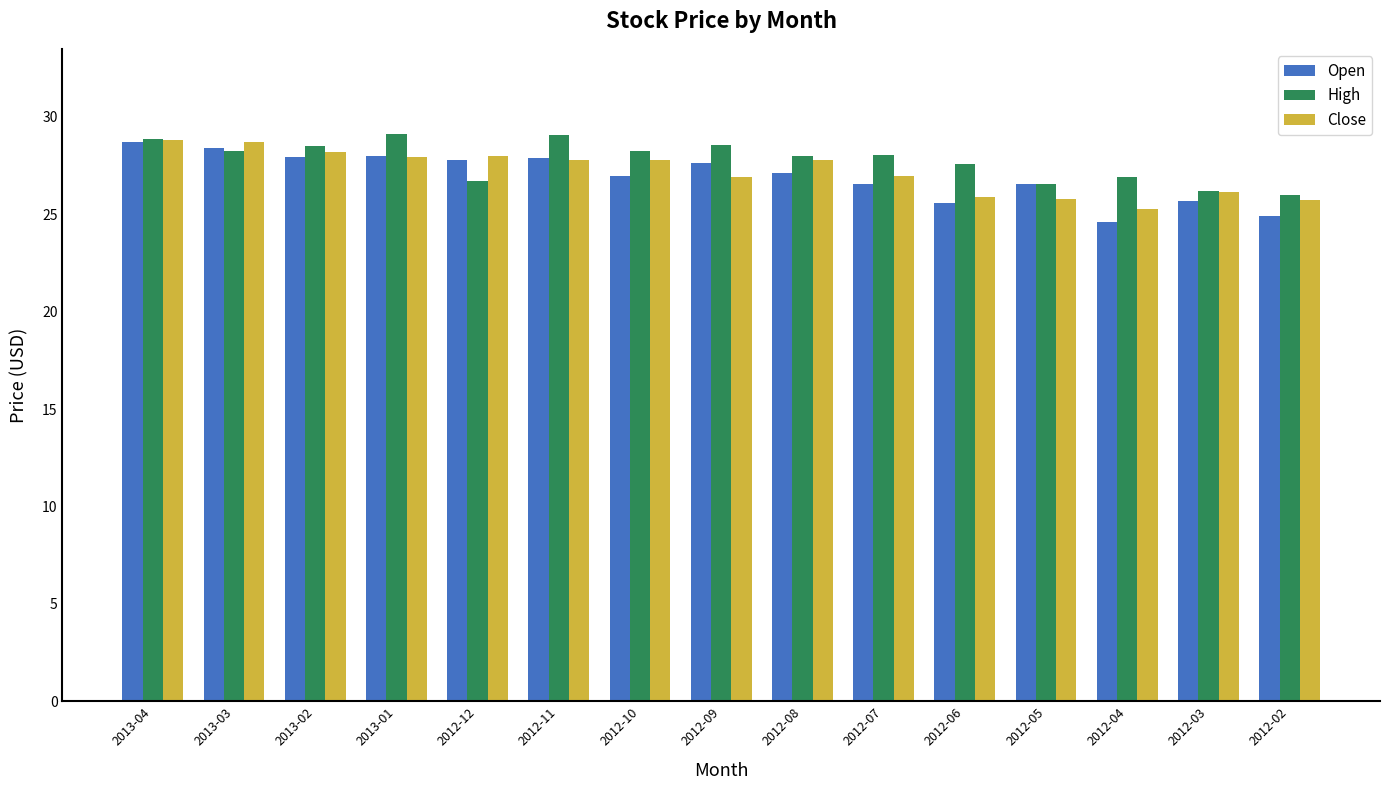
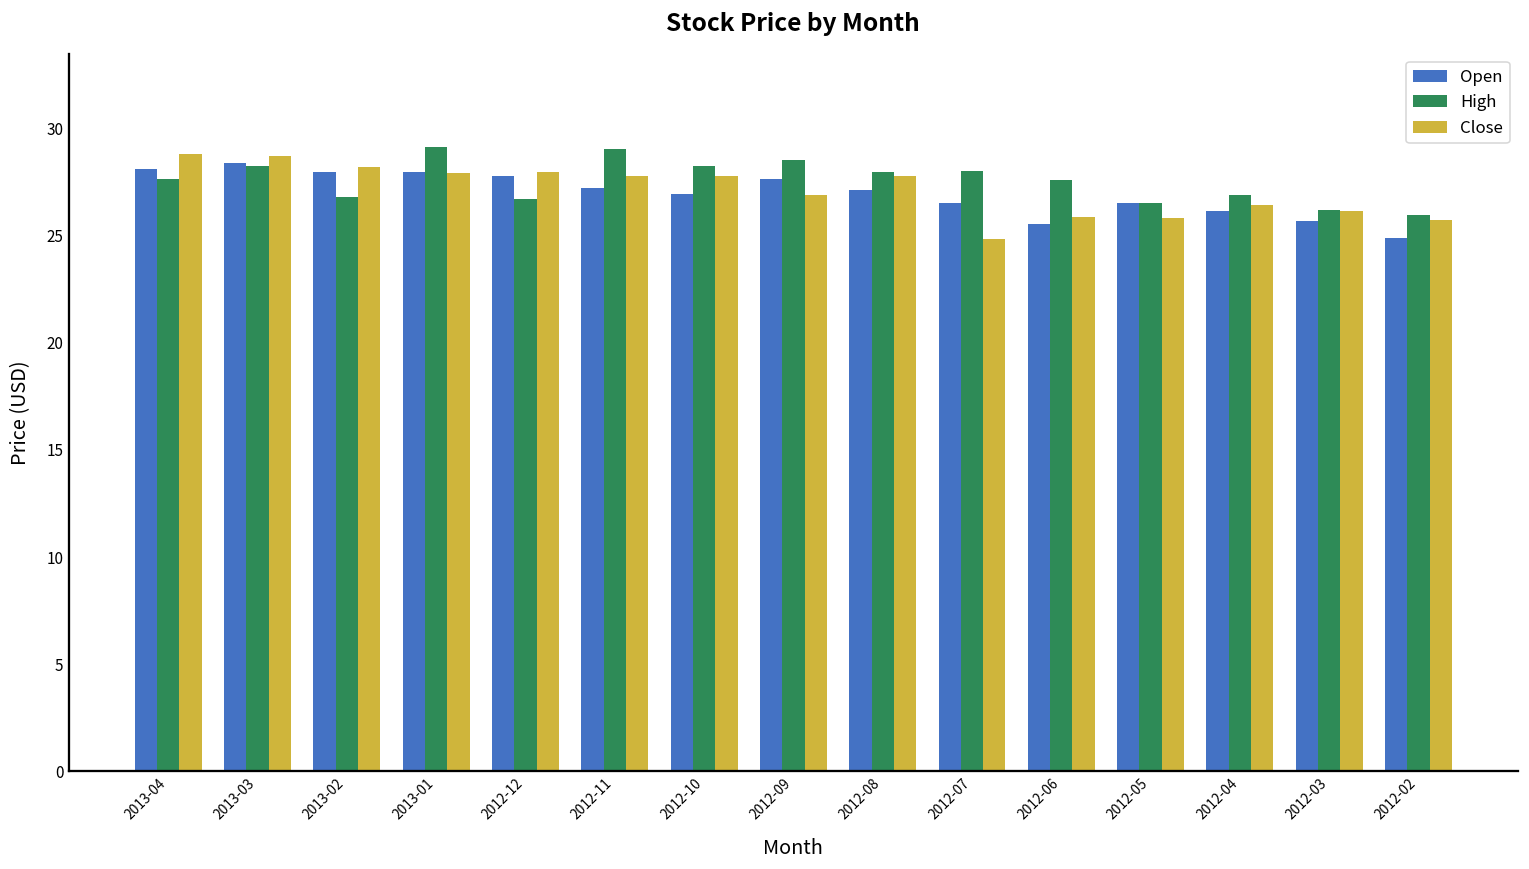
Open, 2013-04: 28.7 -> 28.1
High, 2013-04: 28.9 -> 27.6
High, 2013-02: 28.5 -> 26.8
Open, 2012-11: 27.9 -> 27.2
Close, 2012-07: 26.9 -> 24.8
Open, 2012-04: 24.6 -> 26.2
Close, 2012-04: 25.3 -> 26.4
